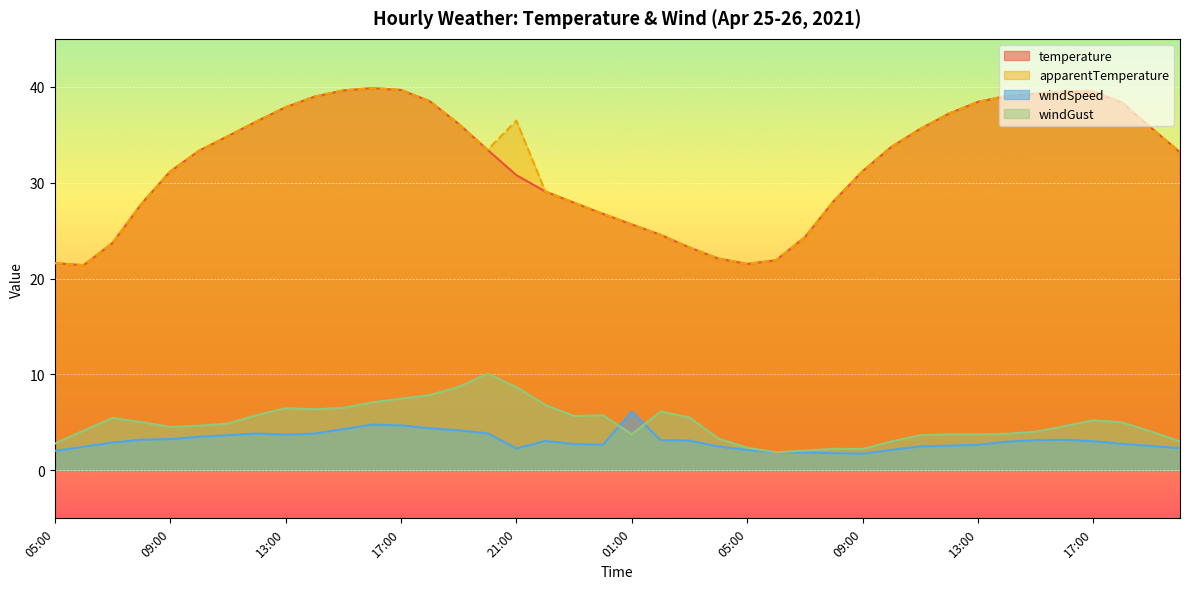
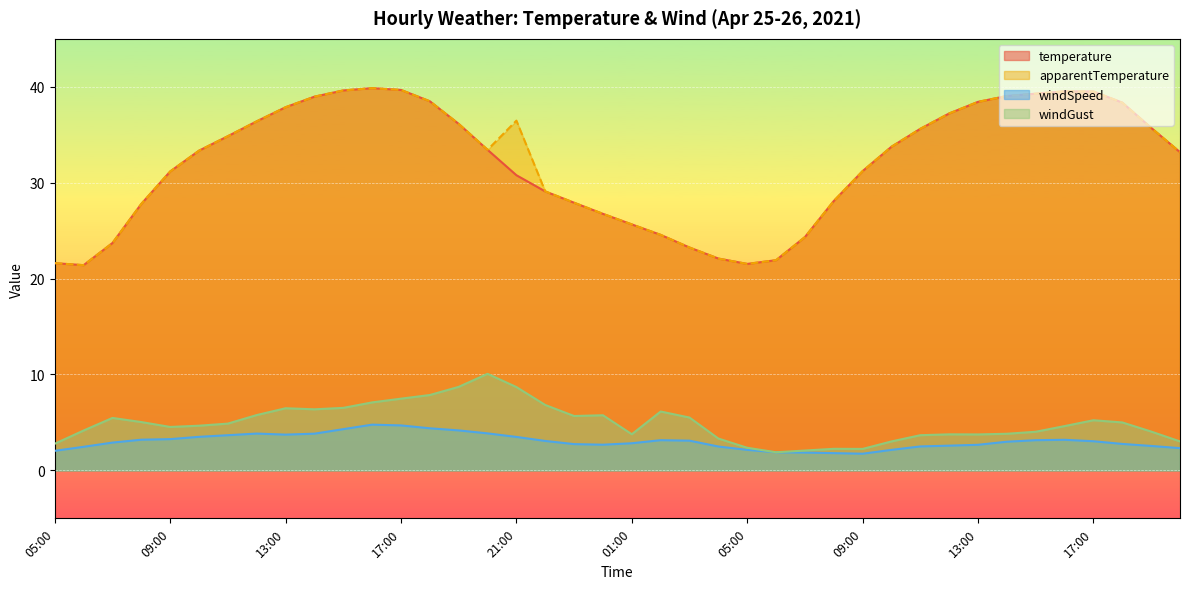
windSpeed, 21:00: 2 -> 3
windSpeed, 01:00: 6 -> 3
